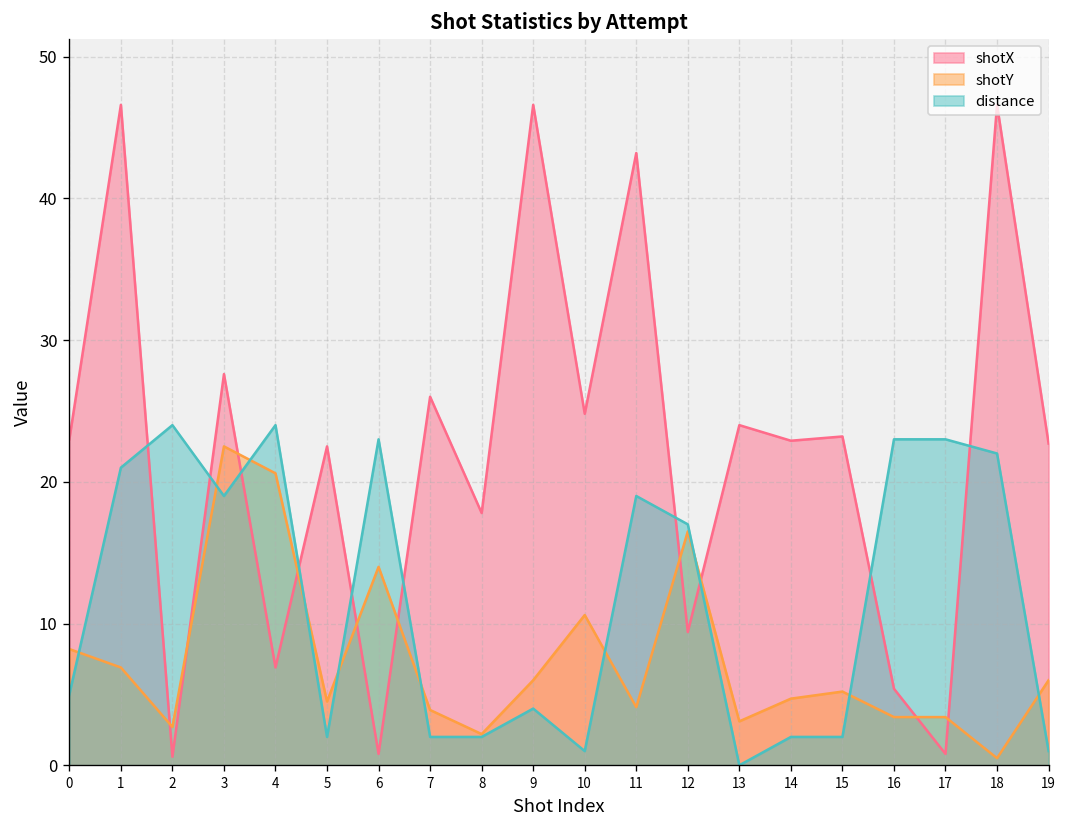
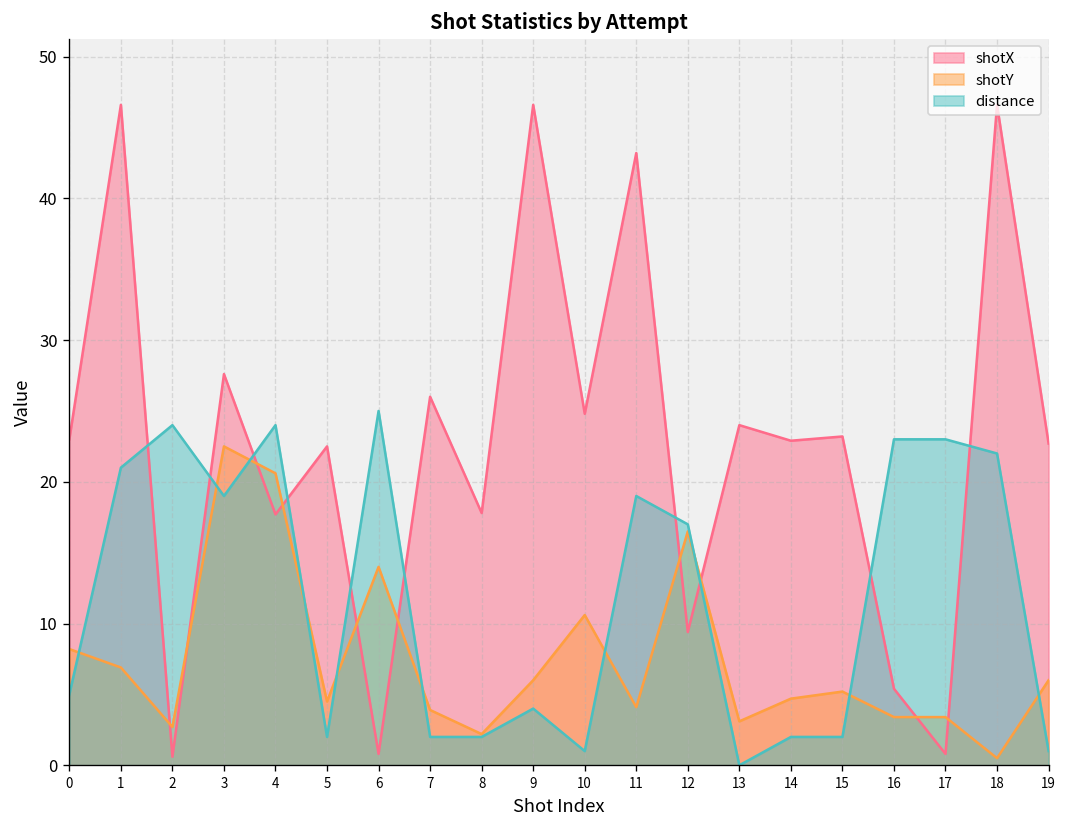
shotX, 4: 6.9 -> 17.7
distance, 6: 23 -> 25
